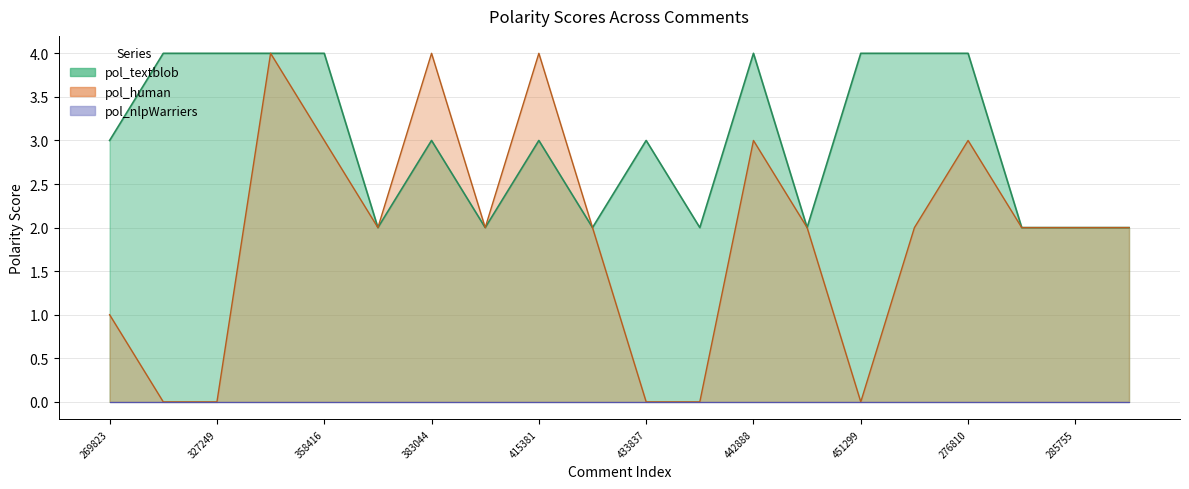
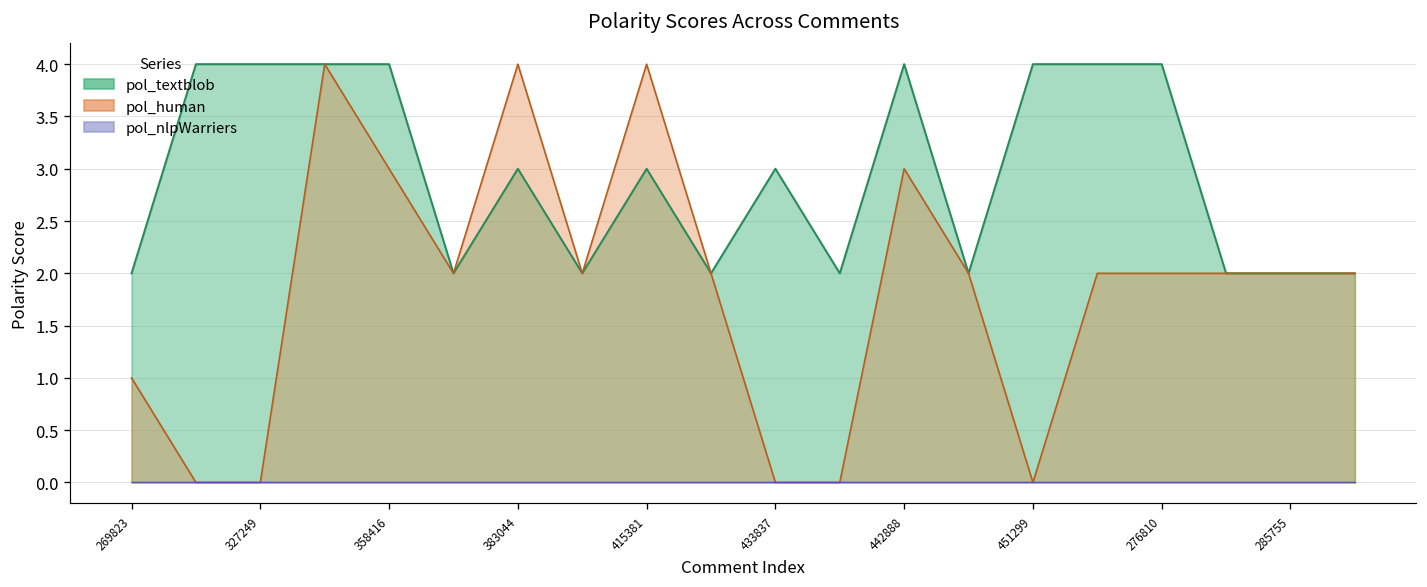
pol_textblob, 269823: 3 -> 2
pol_human, 276810: 3 -> 2
